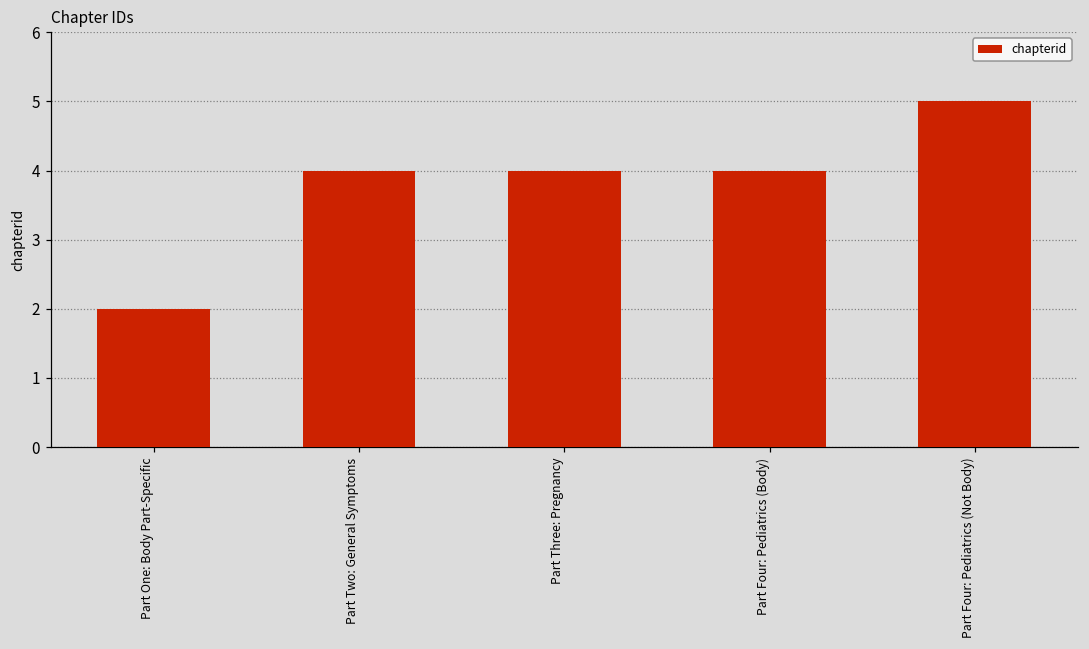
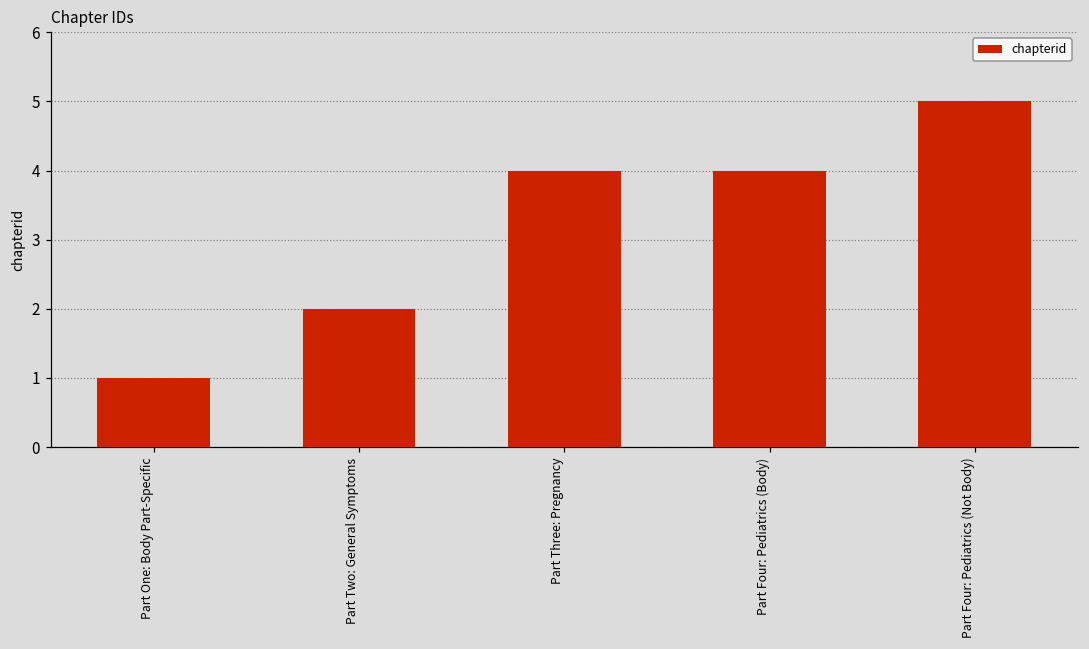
Part One: Body Part-Specific: 2 -> 1
Part Two: General Symptoms: 4 -> 2
